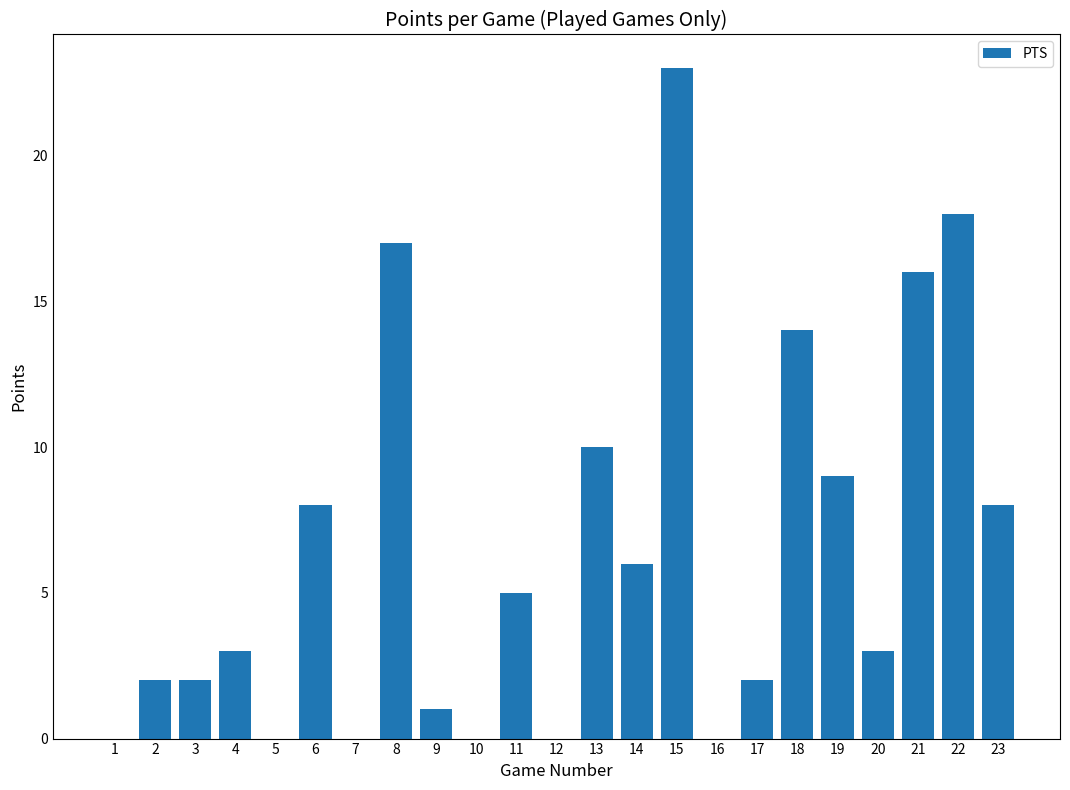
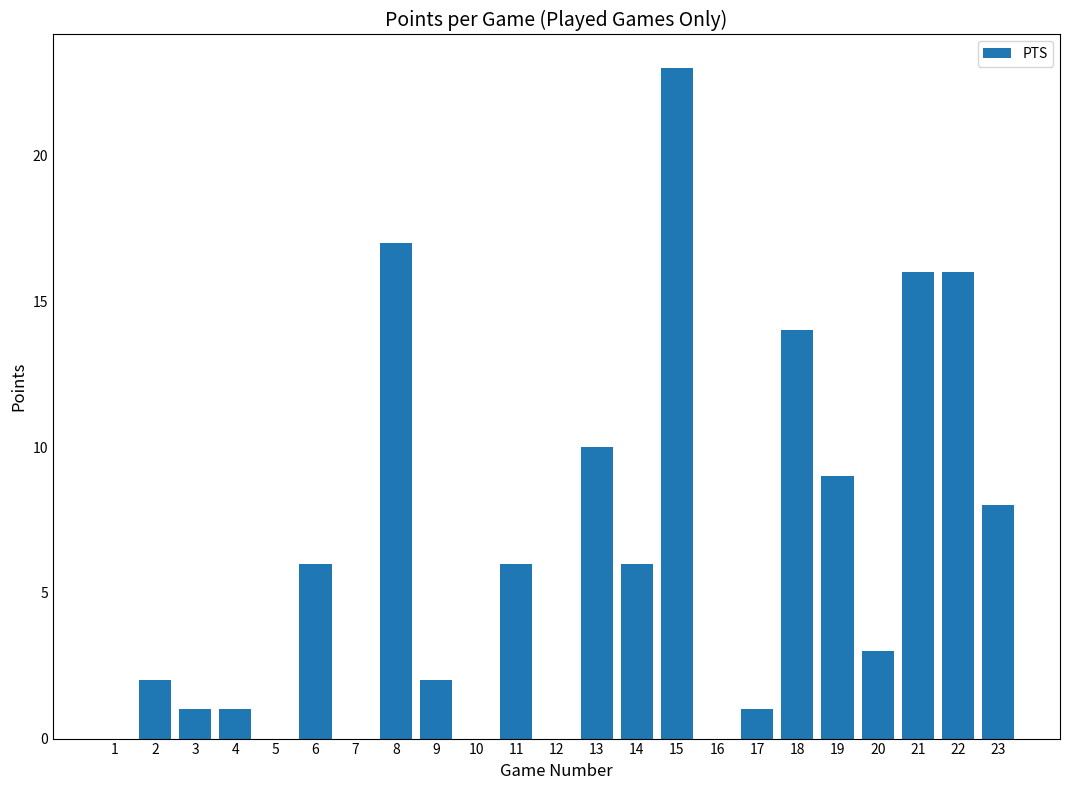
3: 2 -> 1
4: 3 -> 1
6: 8 -> 6
9: 1 -> 2
11: 5 -> 6
17: 2 -> 1
22: 18 -> 16
